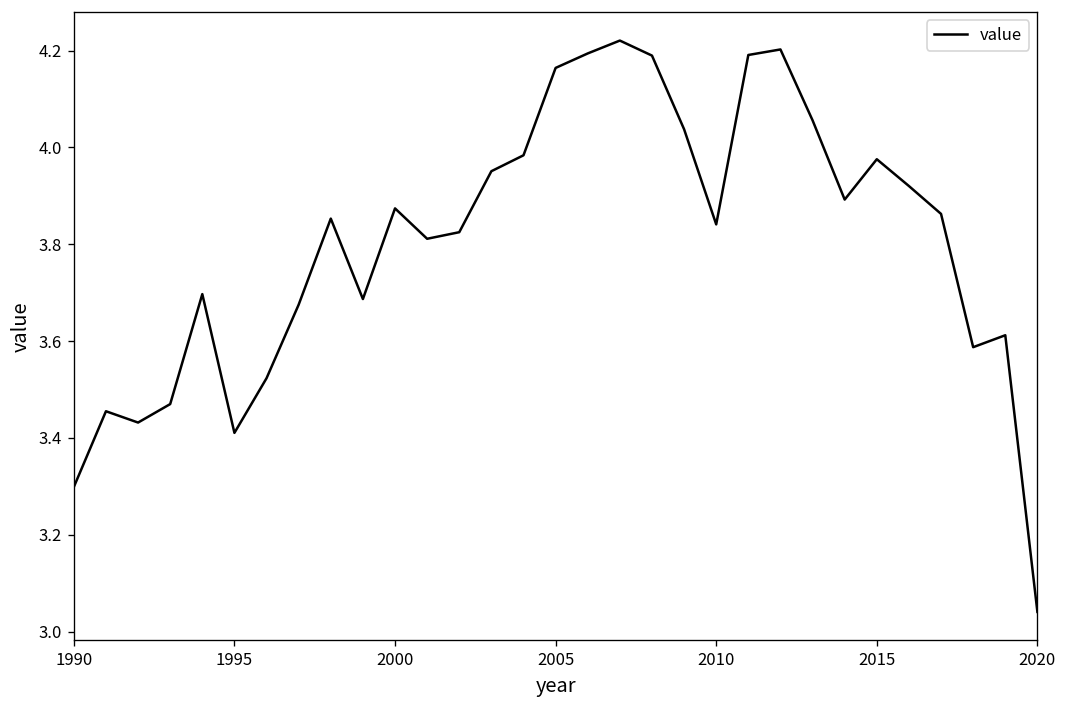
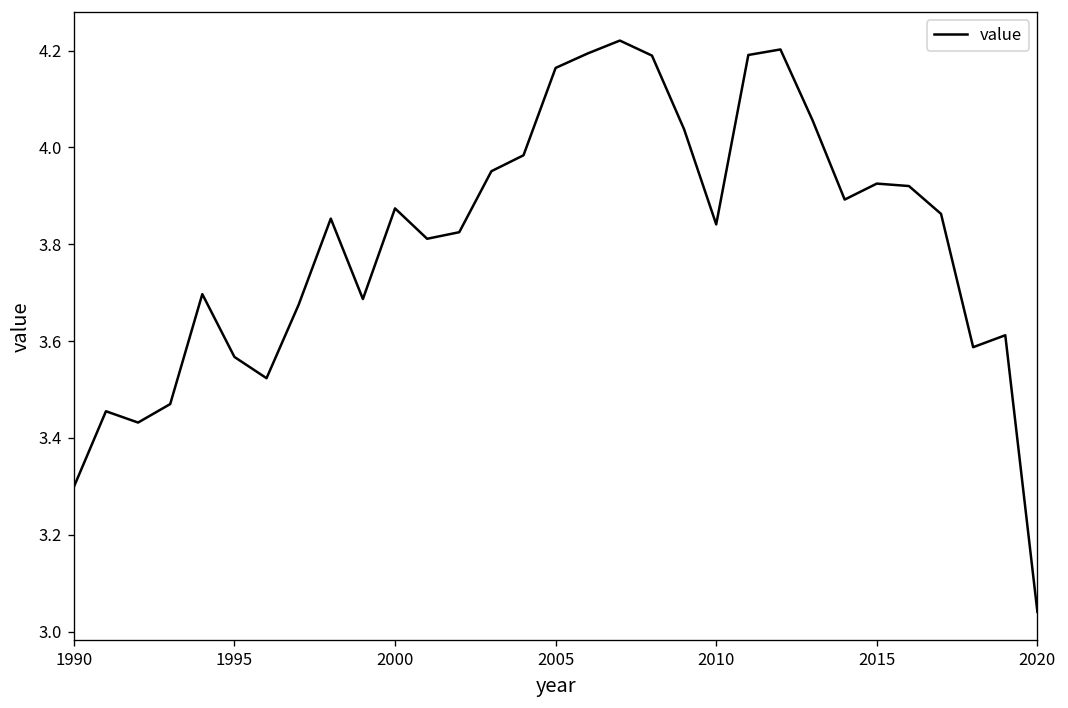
1995: 3.41 -> 3.57
2015: 3.98 -> 3.93
